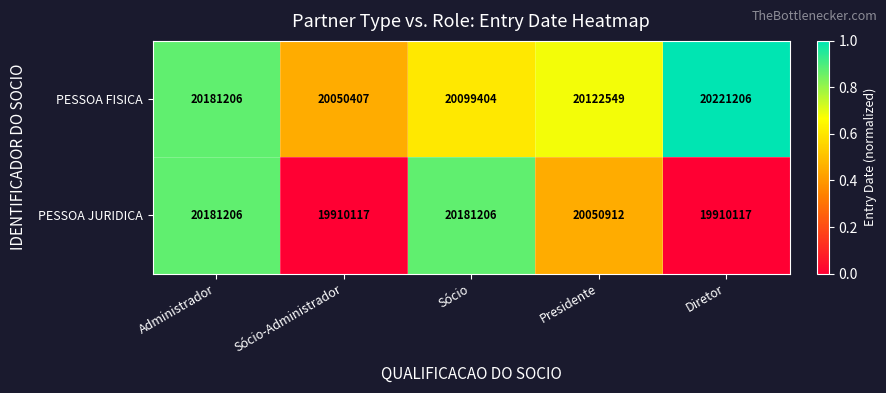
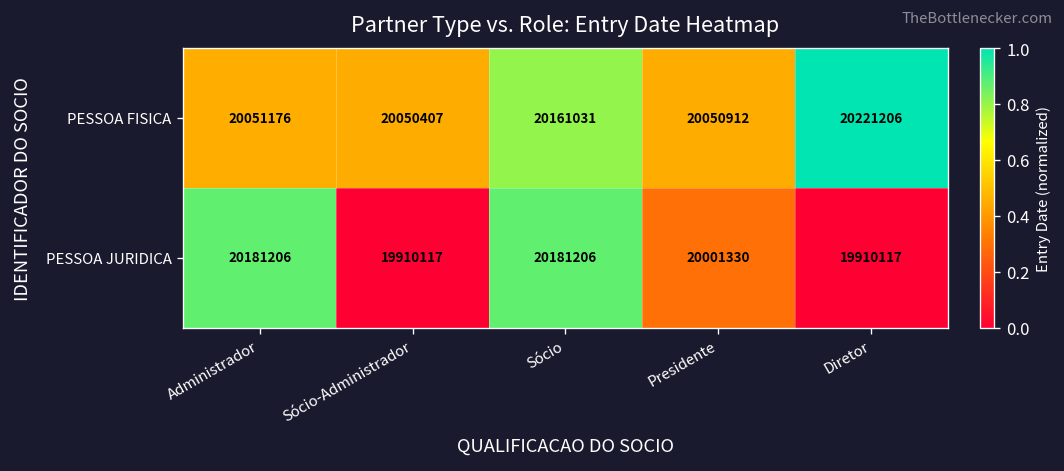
PESSOA FISICA, Administrador: 20181206 -> 20051176
PESSOA FISICA, Sócio: 20099404 -> 20161031
PESSOA FISICA, Presidente: 20122549 -> 20050912
PESSOA JURIDICA, Presidente: 20050912 -> 20001330
